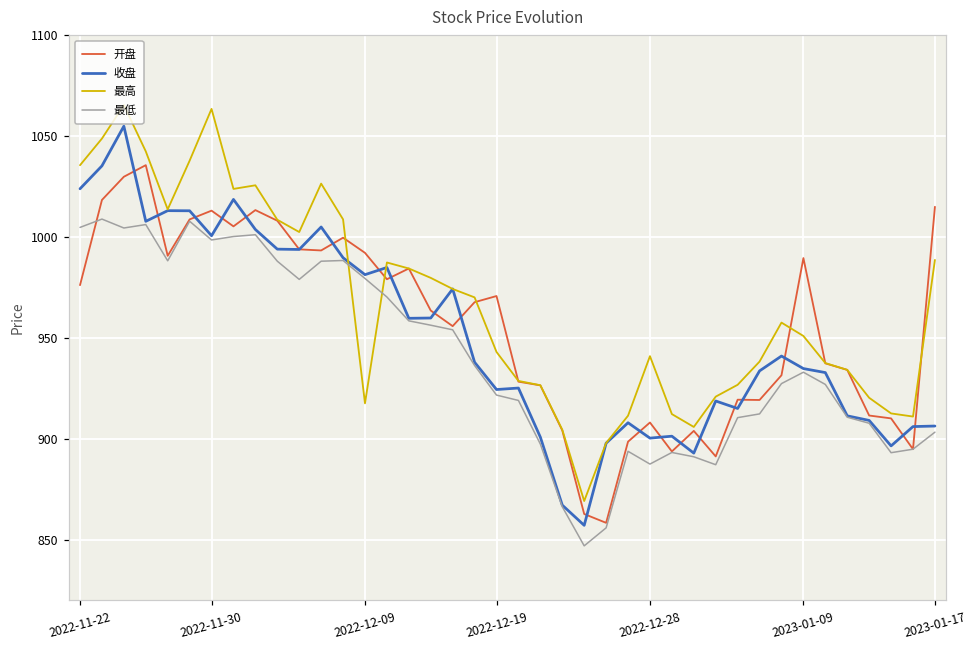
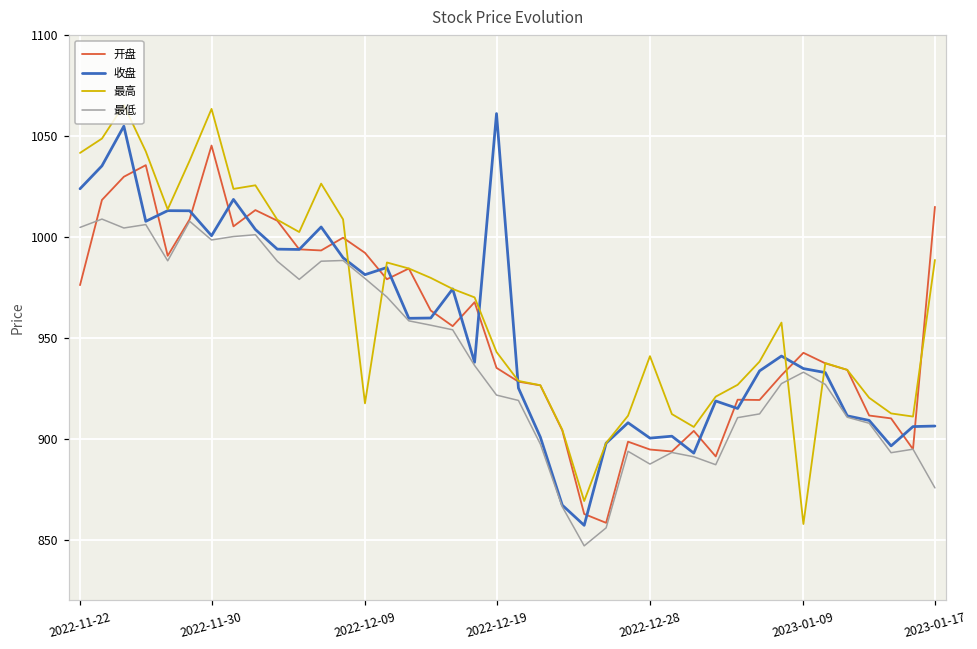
最高, 2022-11-22: 1036 -> 1042
开盘, 2022-11-30: 1013 -> 1045
开盘, 2022-12-19: 971 -> 935
收盘, 2022-12-19: 924 -> 1061
开盘, 2022-12-28: 908 -> 895
开盘, 2023-01-09: 990 -> 943
最高, 2023-01-09: 951 -> 858
最低, 2023-01-17: 903 -> 876
